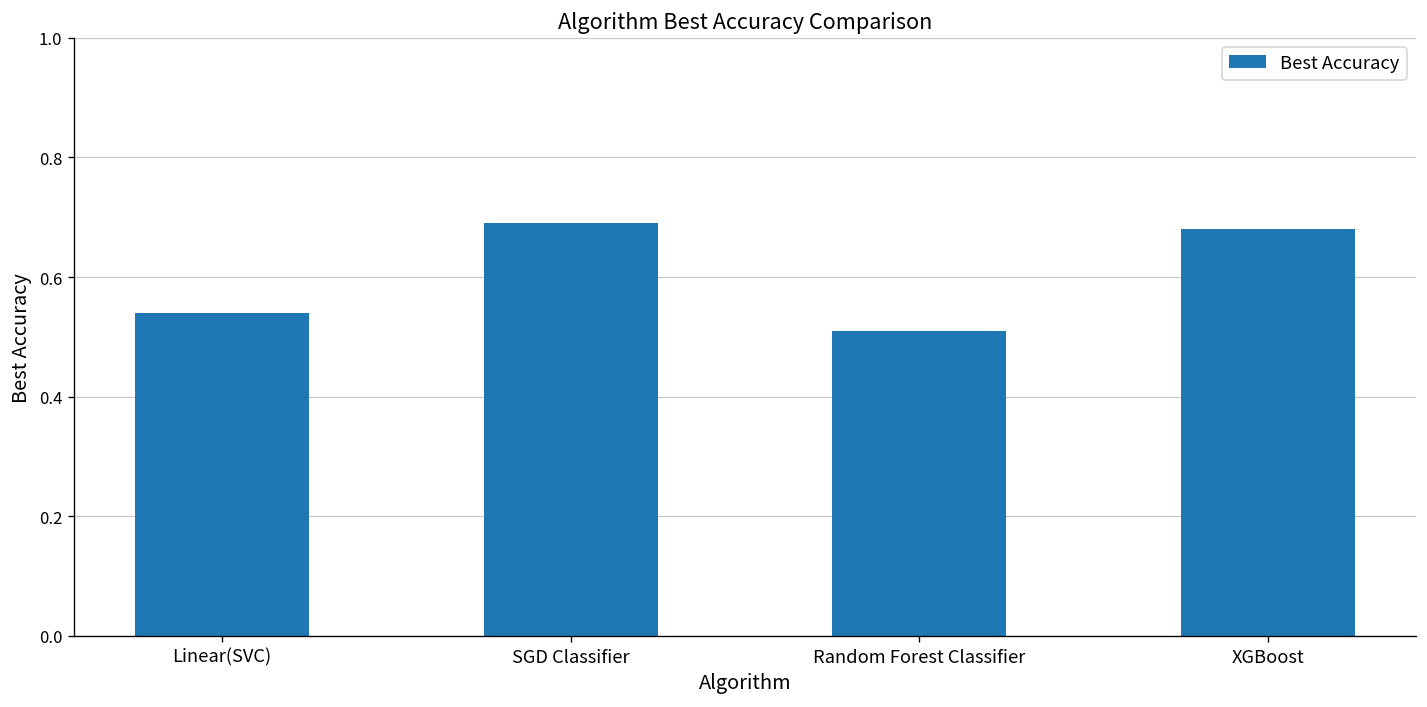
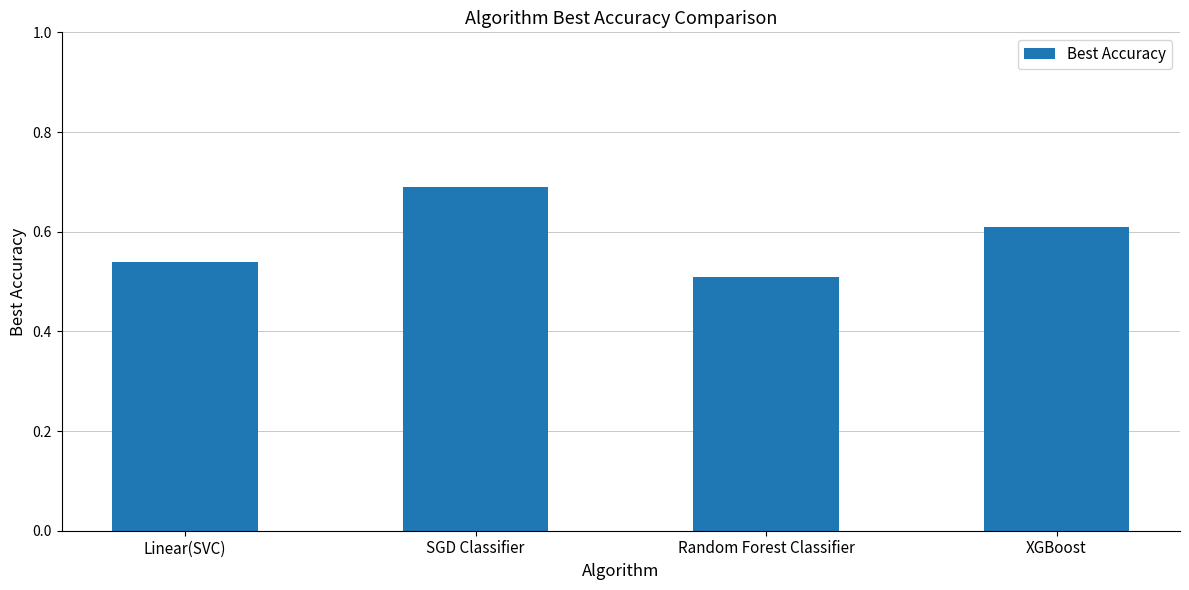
XGBoost: 0.68 -> 0.61
